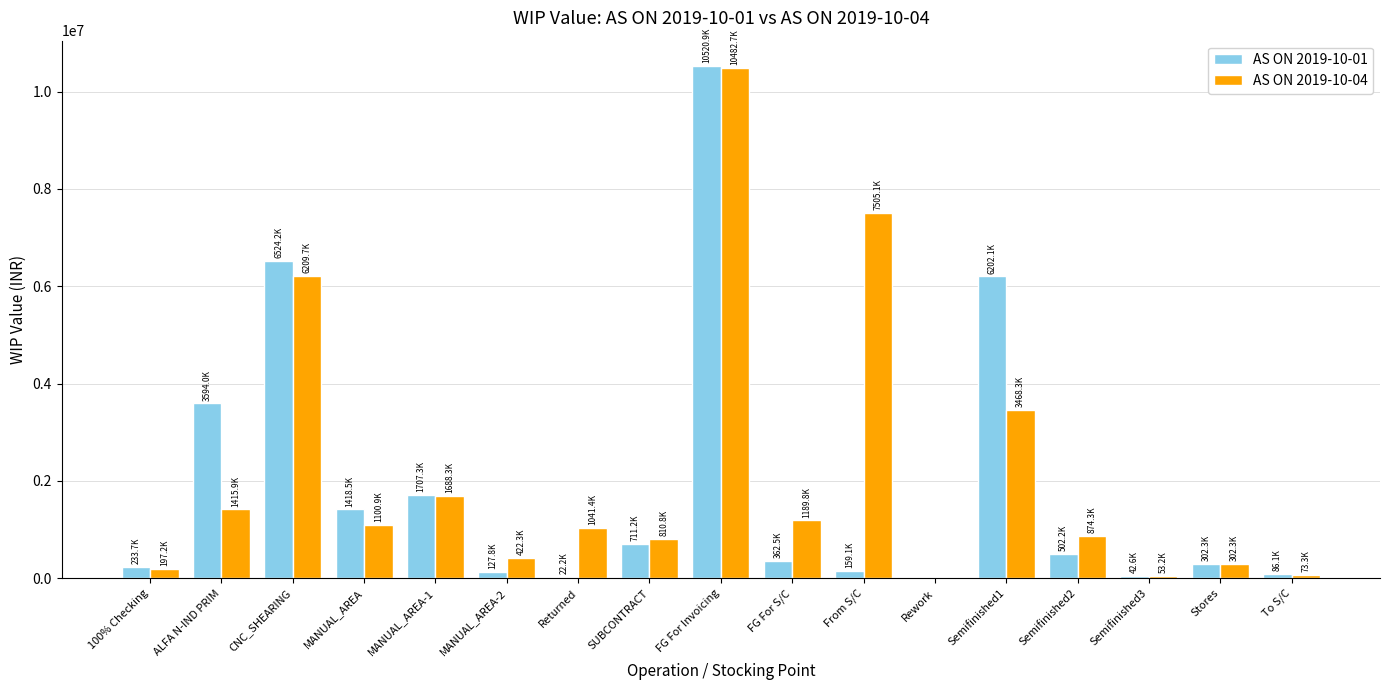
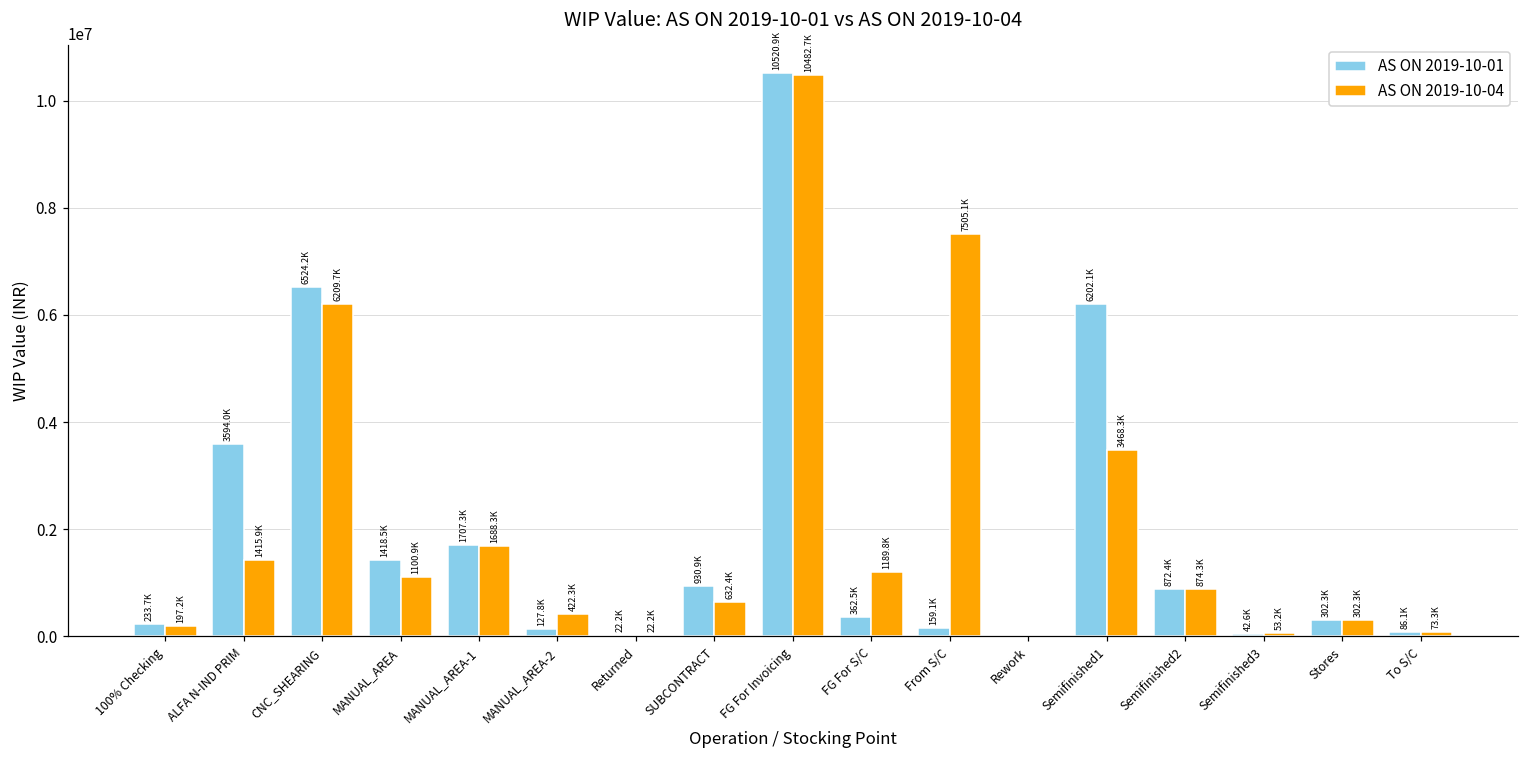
AS ON 2019-10-04, Returned: 1041.4K -> 22.2K
AS ON 2019-10-01, SUBCONTRACT: 711.2K -> 930.9K
AS ON 2019-10-04, SUBCONTRACT: 810.8K -> 632.4K
AS ON 2019-10-01, Semifinished2: 502.2K -> 872.4K
